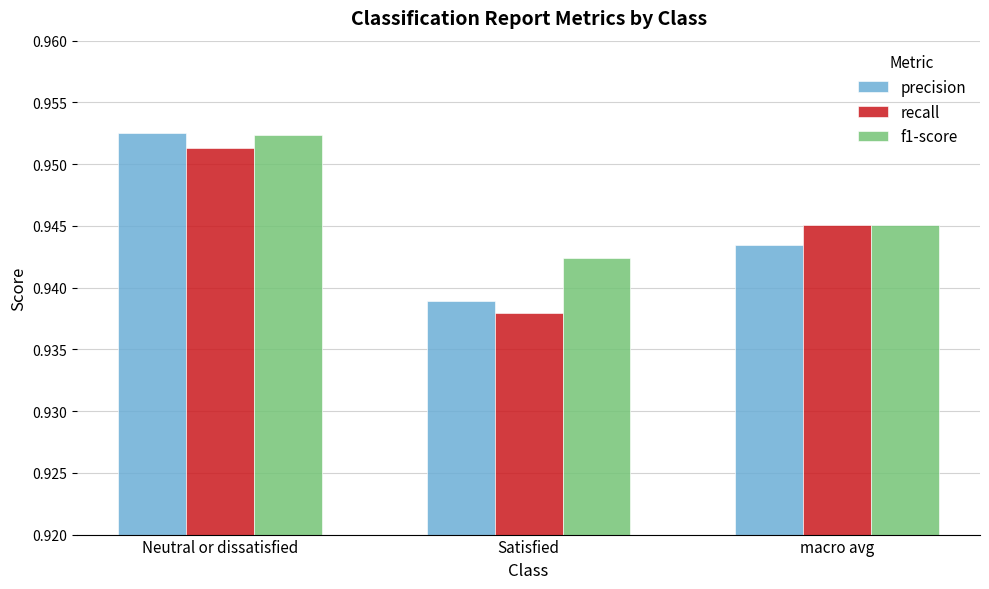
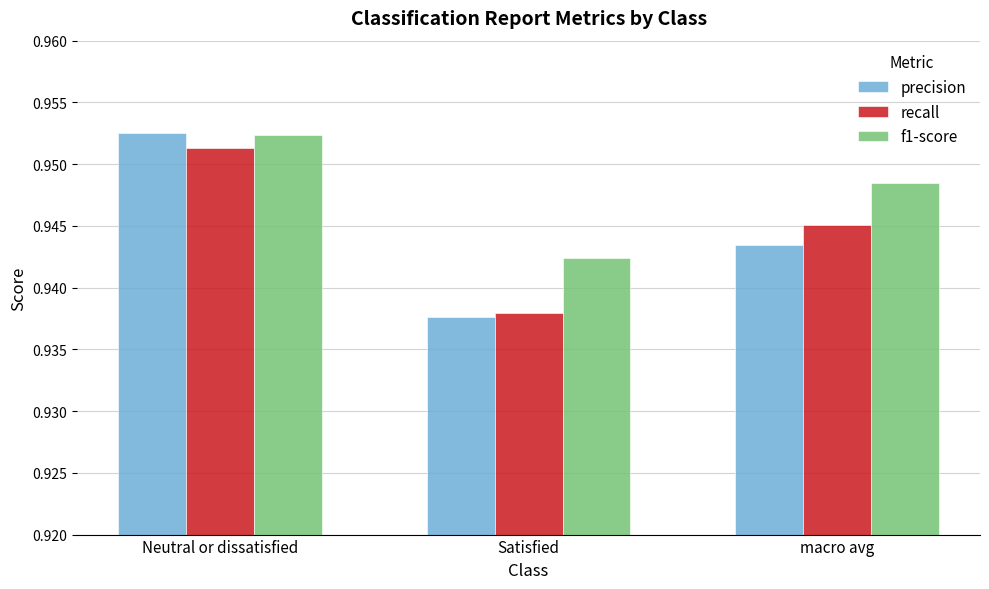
precision, Satisfied: 0.9390 -> 0.9376
f1-score, macro avg: 0.9451 -> 0.9485
